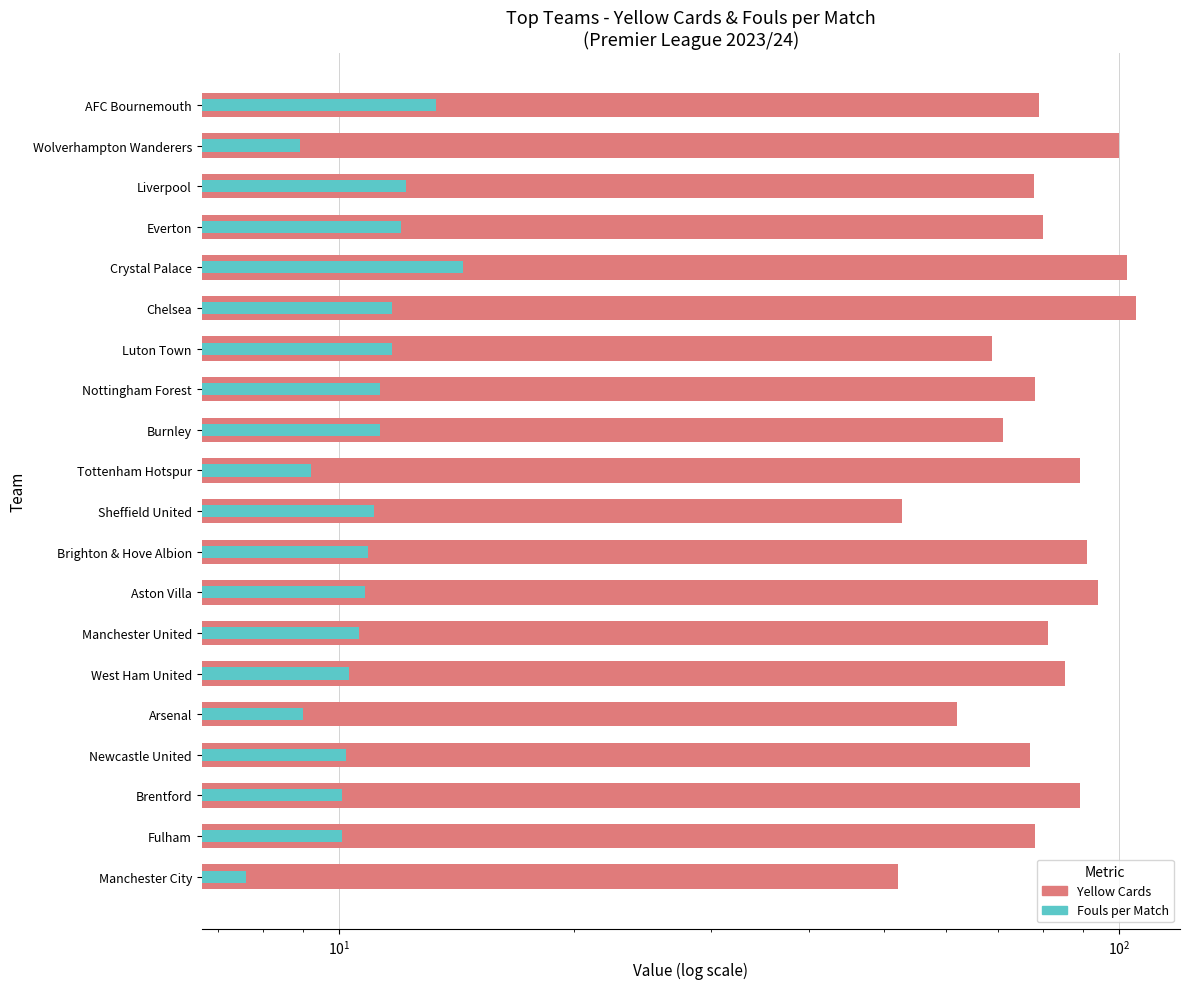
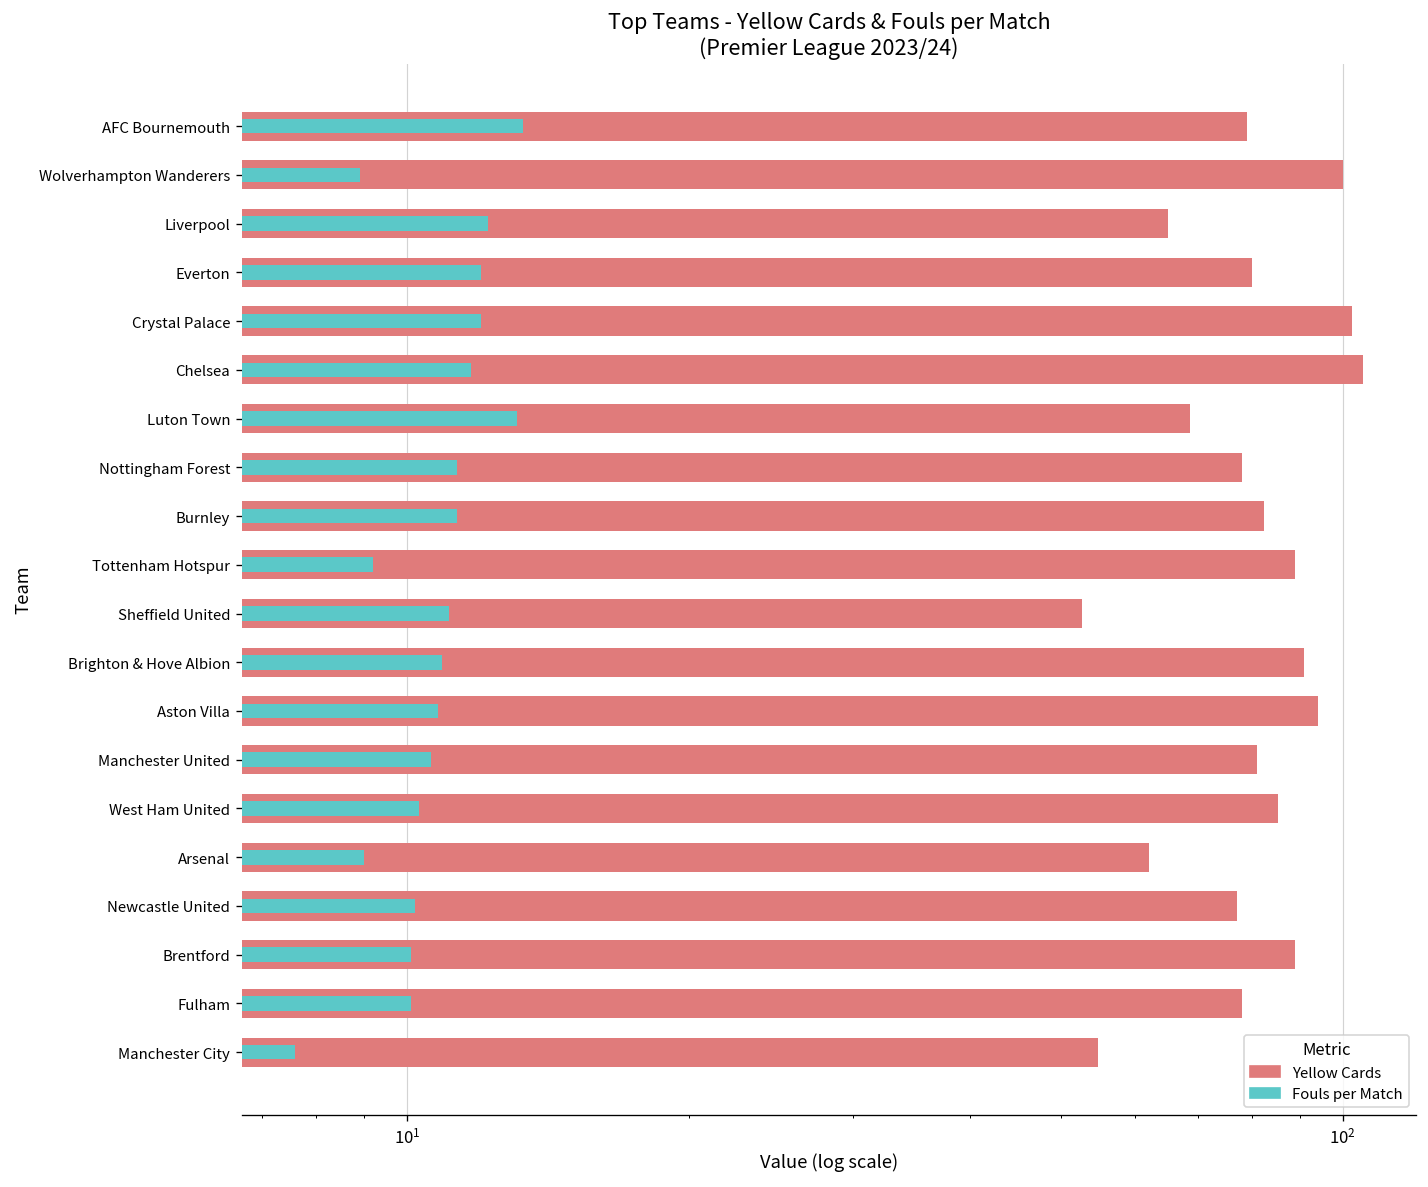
Yellow Cards, Liverpool: 78 -> 65
Fouls per Match, Crystal Palace: 14.4 -> 12.0
Fouls per Match, Luton Town: 11.7 -> 13.1
Yellow Cards, Burnley: 71 -> 82
Yellow Cards, Manchester City: 52 -> 55
